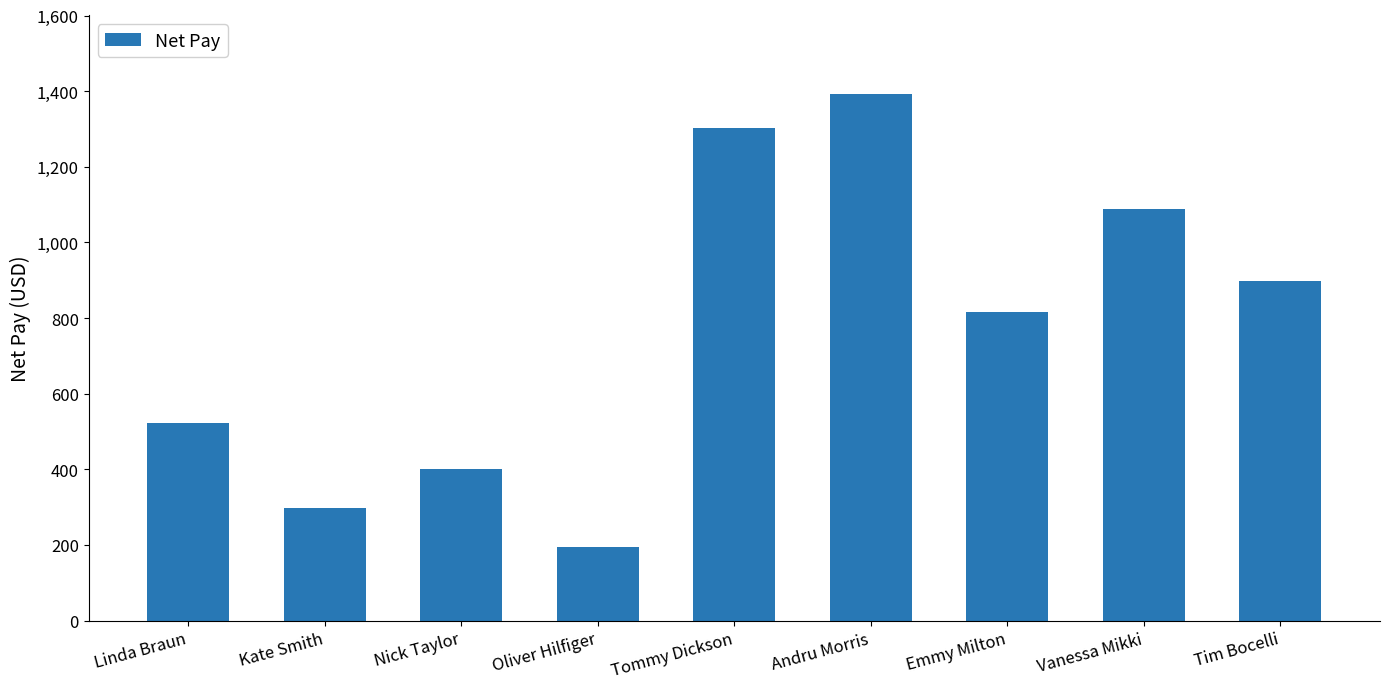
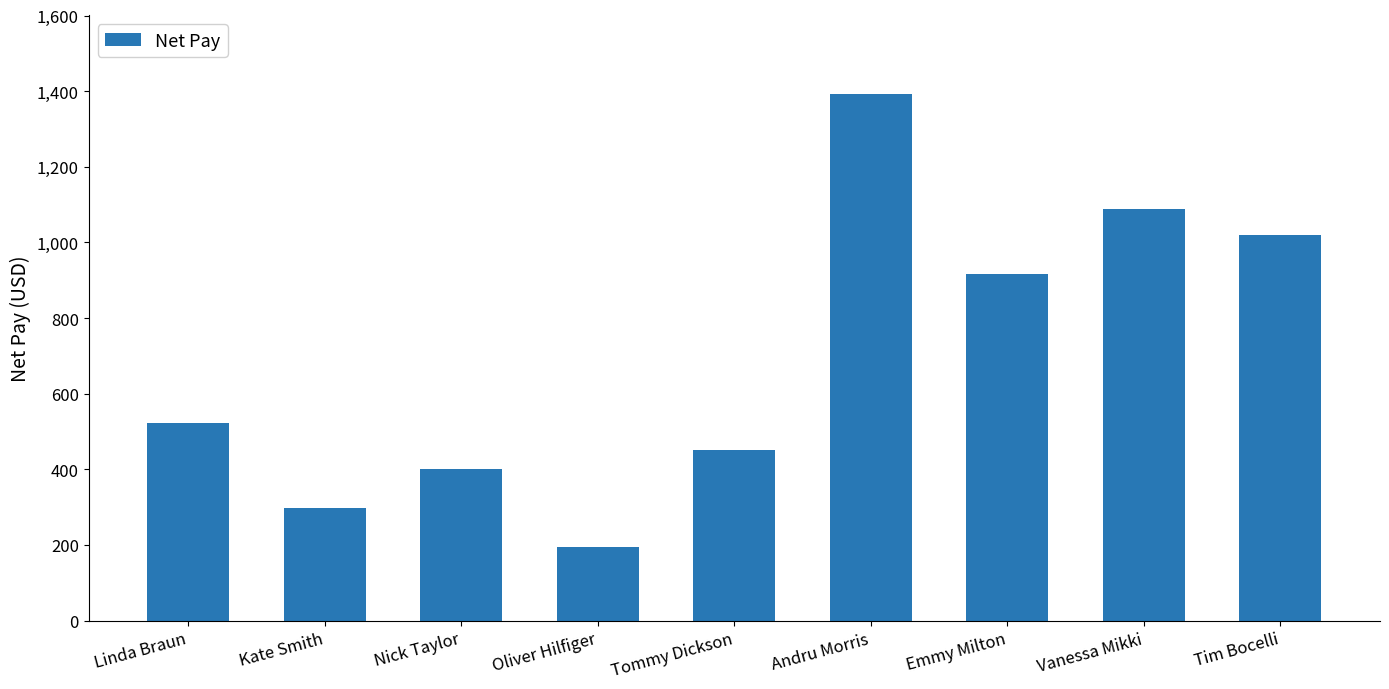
Tommy Dickson: 1,300 -> 450
Emmy Milton: 820 -> 920
Tim Bocelli: 900 -> 1,020
